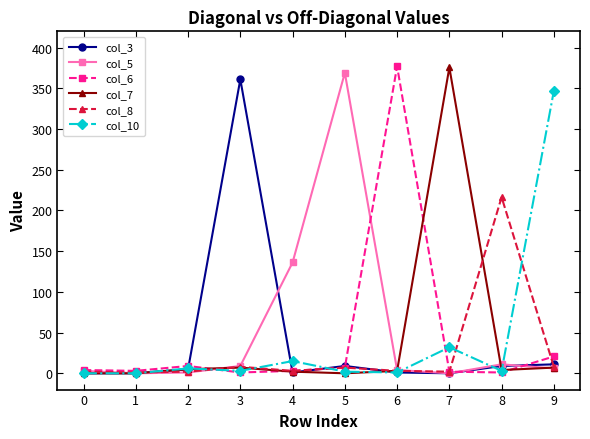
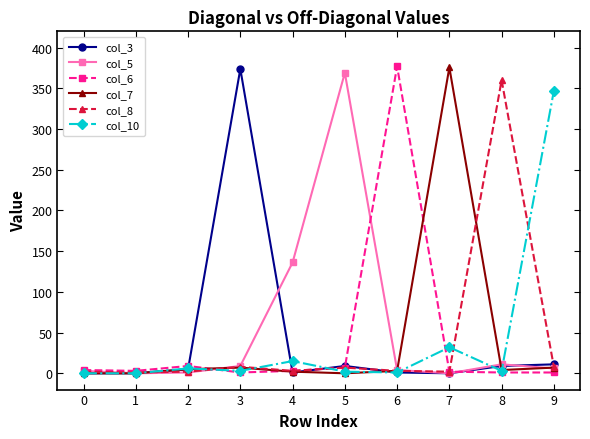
col_3, 3: 360 -> 370
col_8, 8: 220 -> 360
col_6, 9: 20 -> 0
